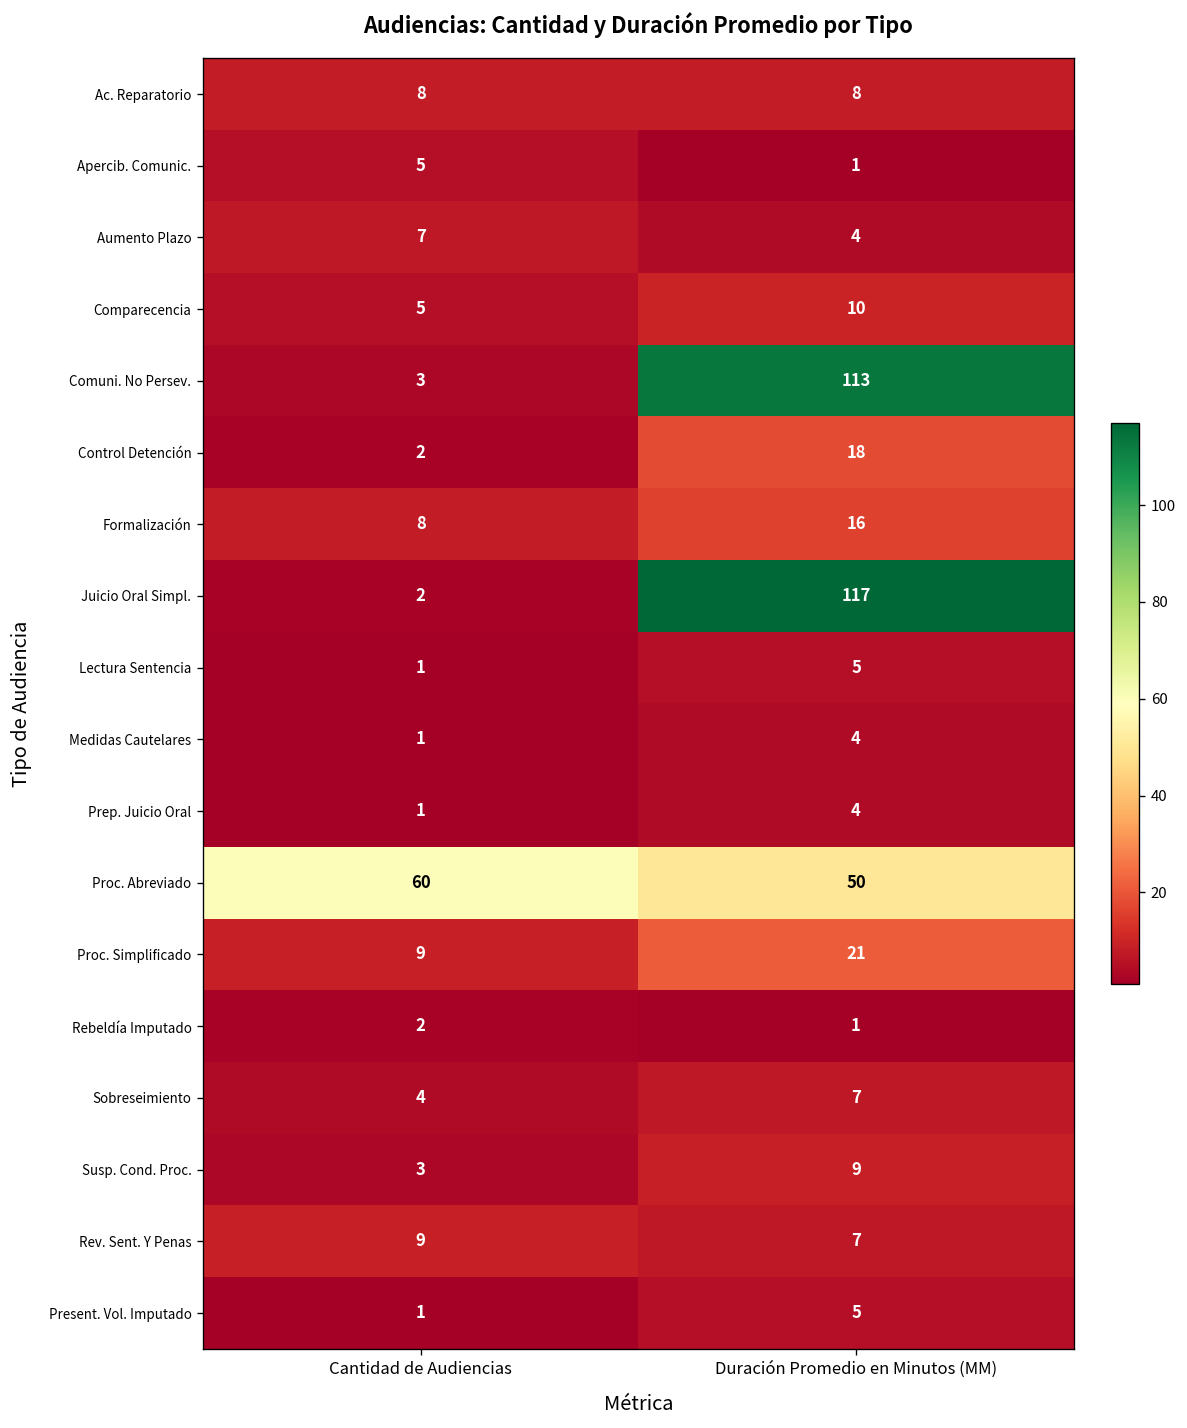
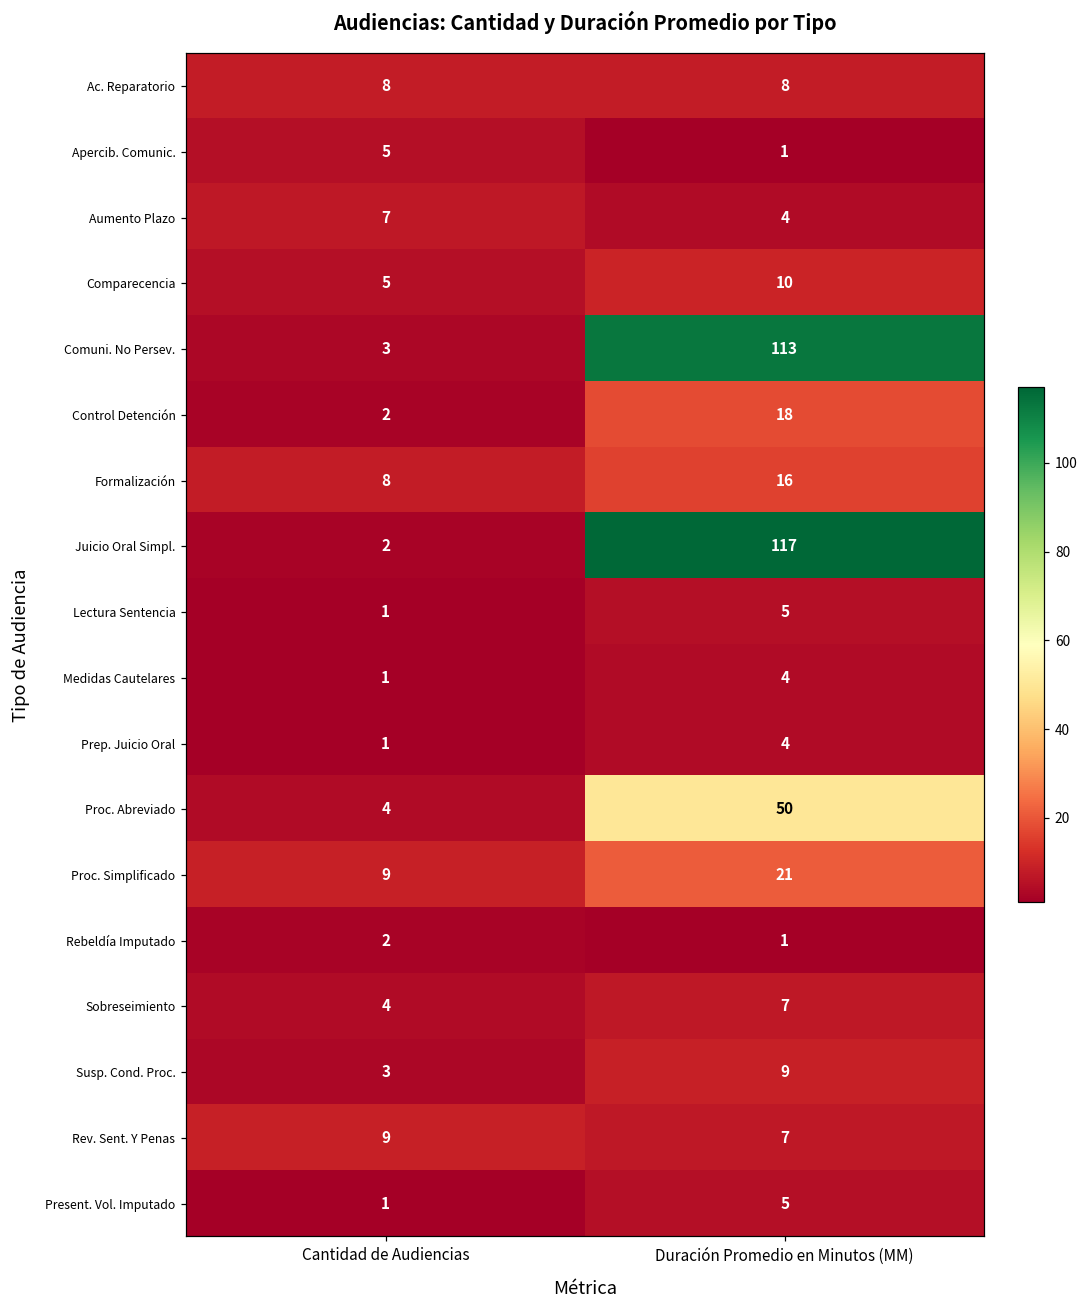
Proc. Abreviado, Cantidad de Audiencias: 60 -> 4
